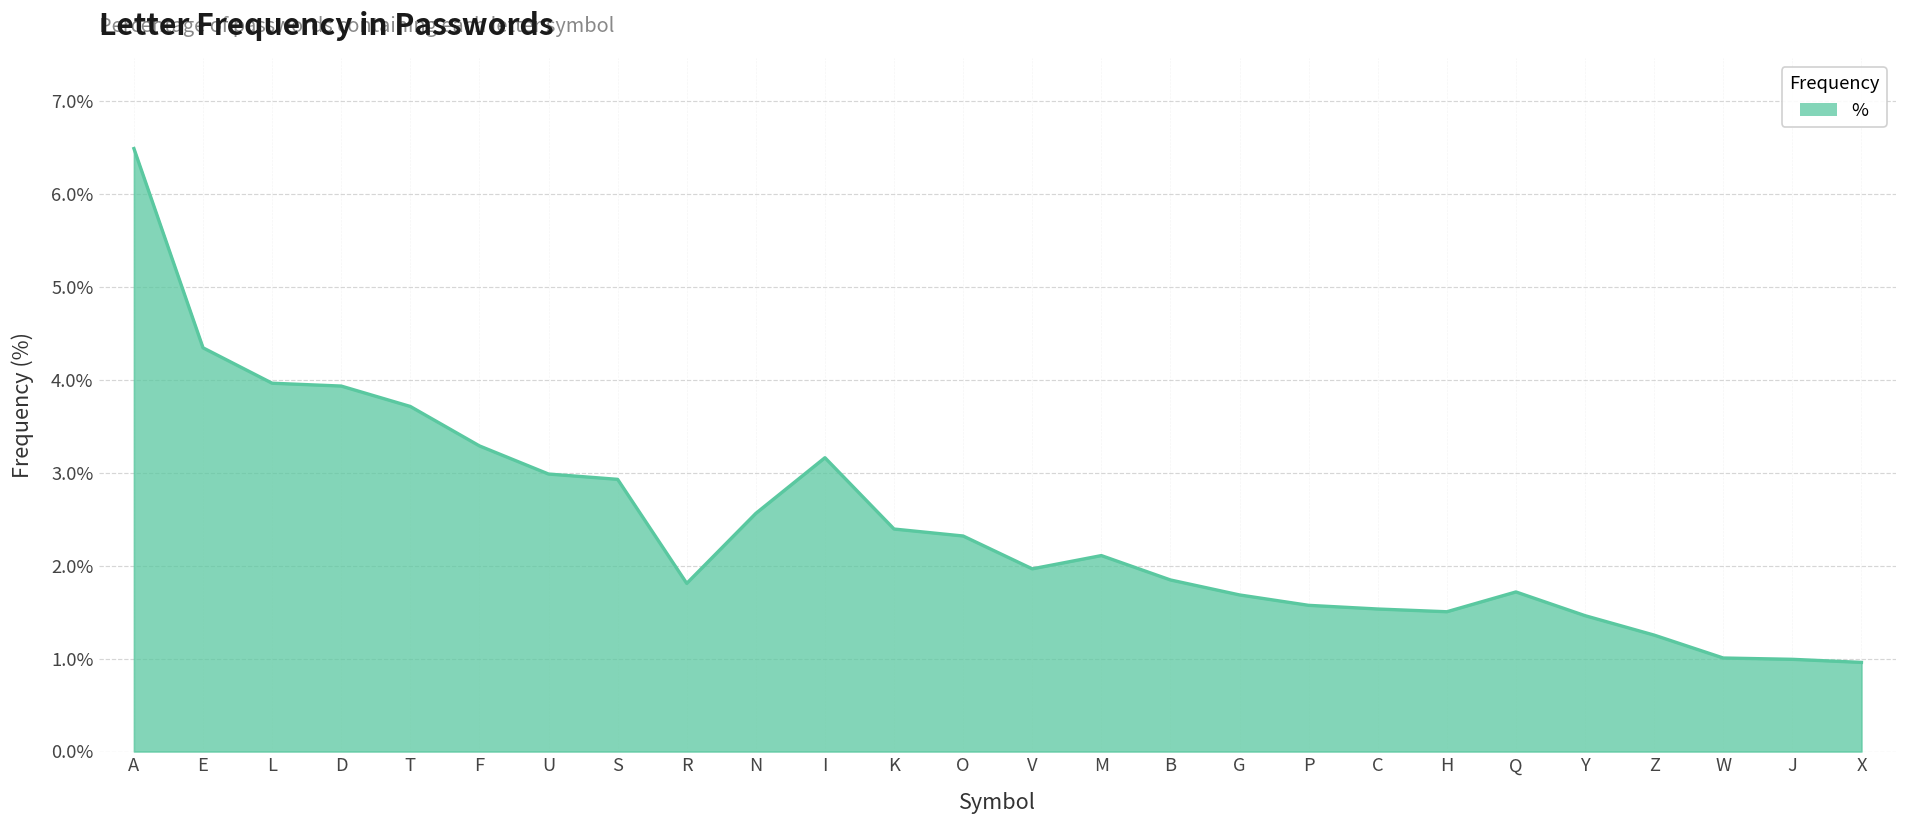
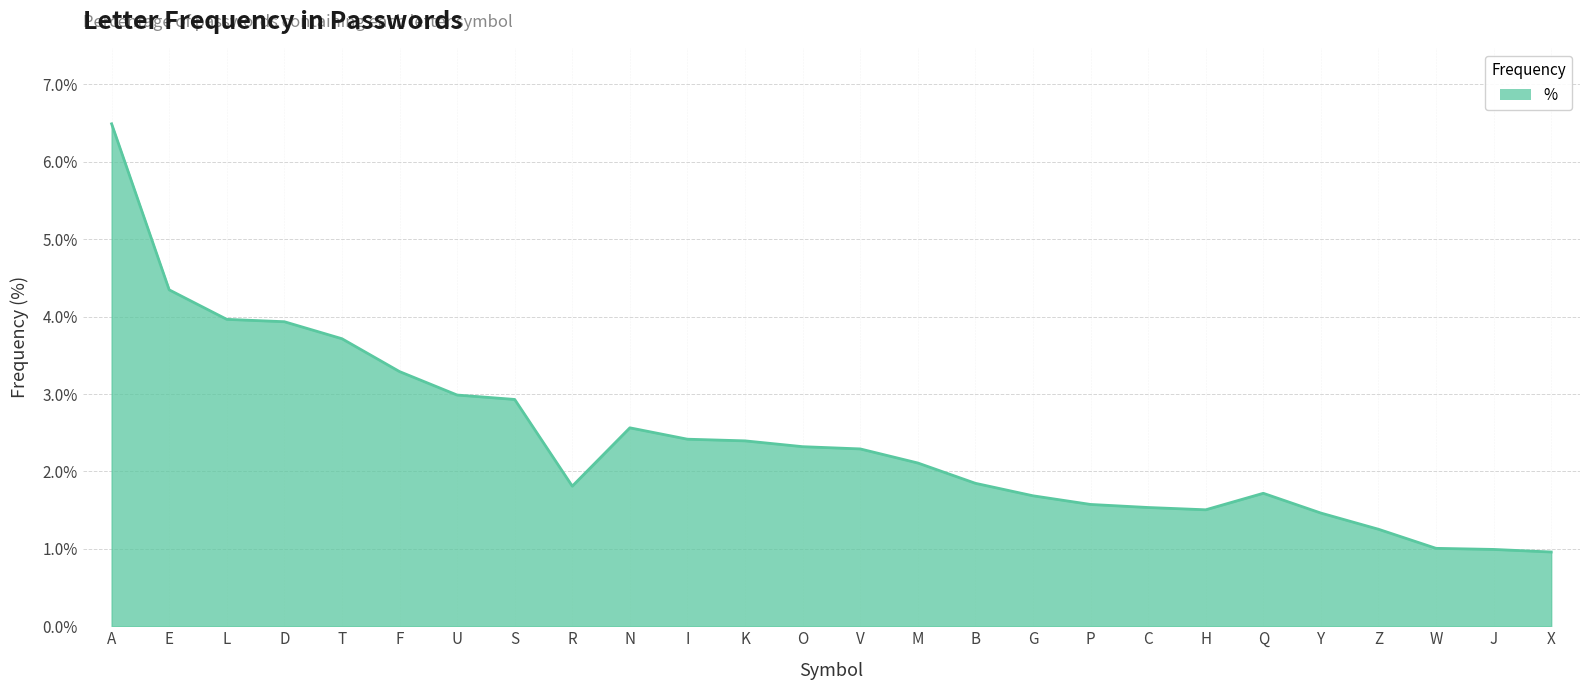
I: 3.2% -> 2.4%
V: 2.0% -> 2.3%
